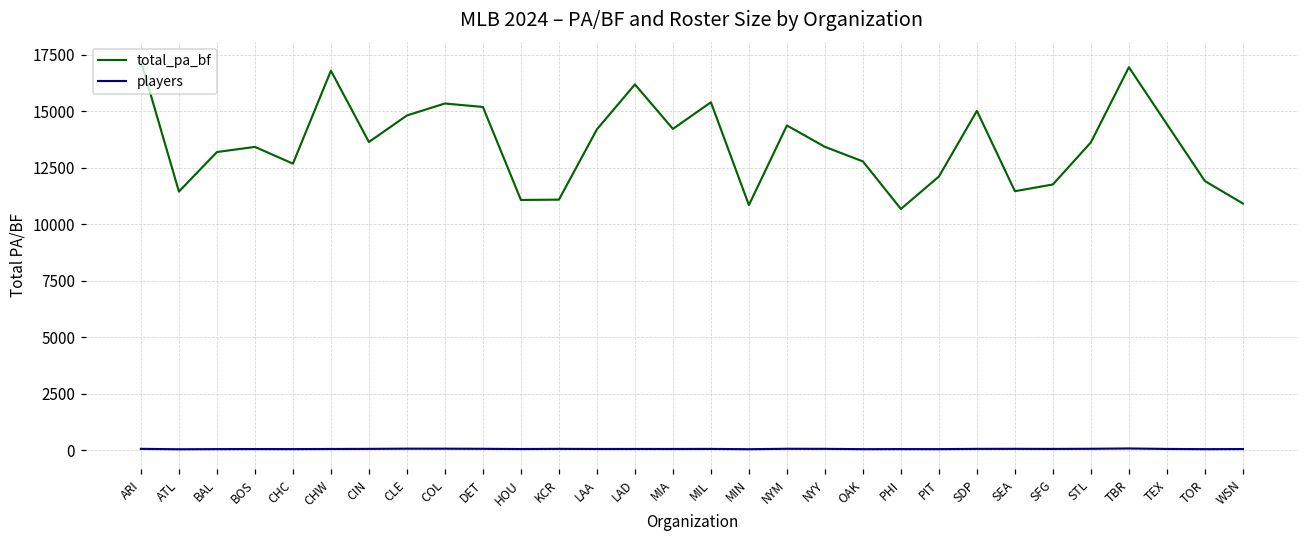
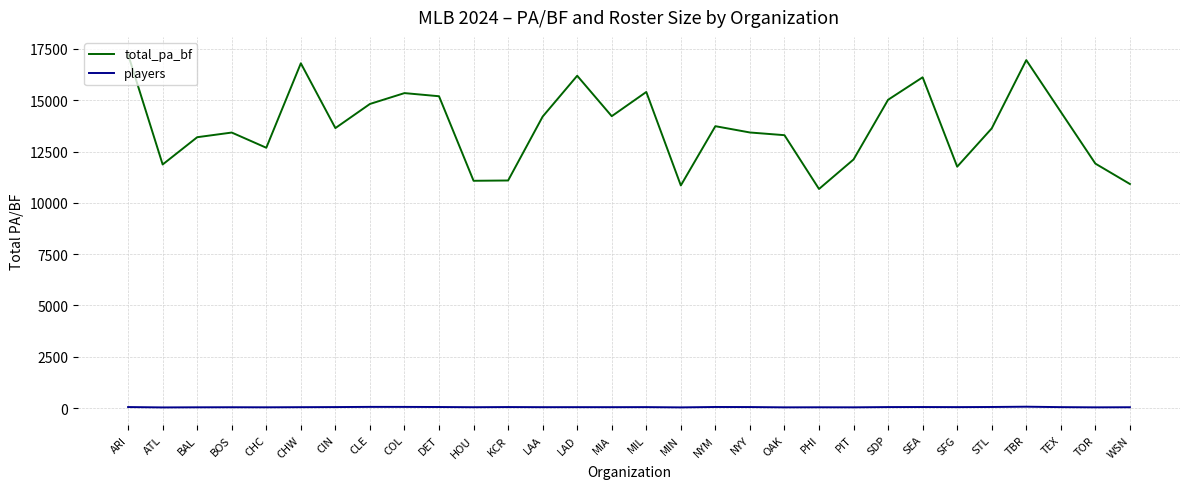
total_pa_bf, ATL: 11400 -> 11900
total_pa_bf, NYM: 14400 -> 13700
total_pa_bf, OAK: 12800 -> 13300
total_pa_bf, SEA: 11500 -> 16100
